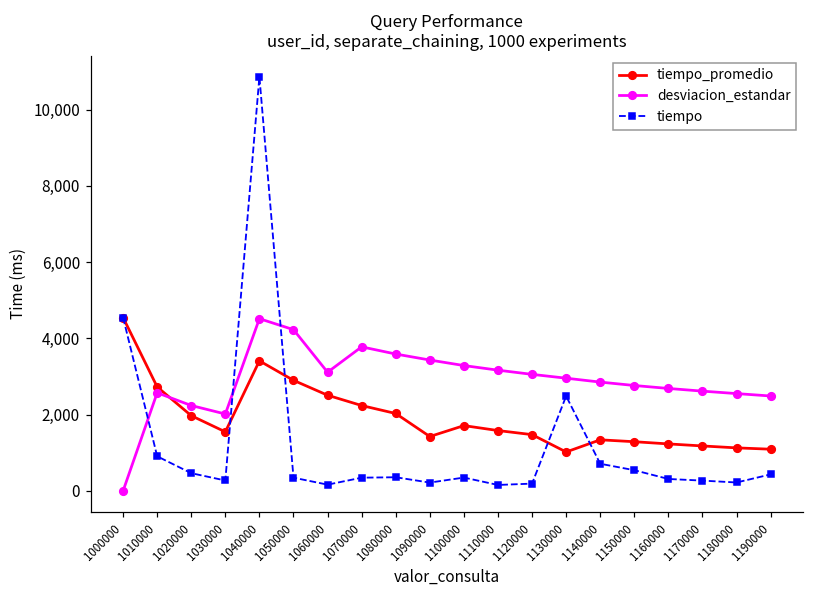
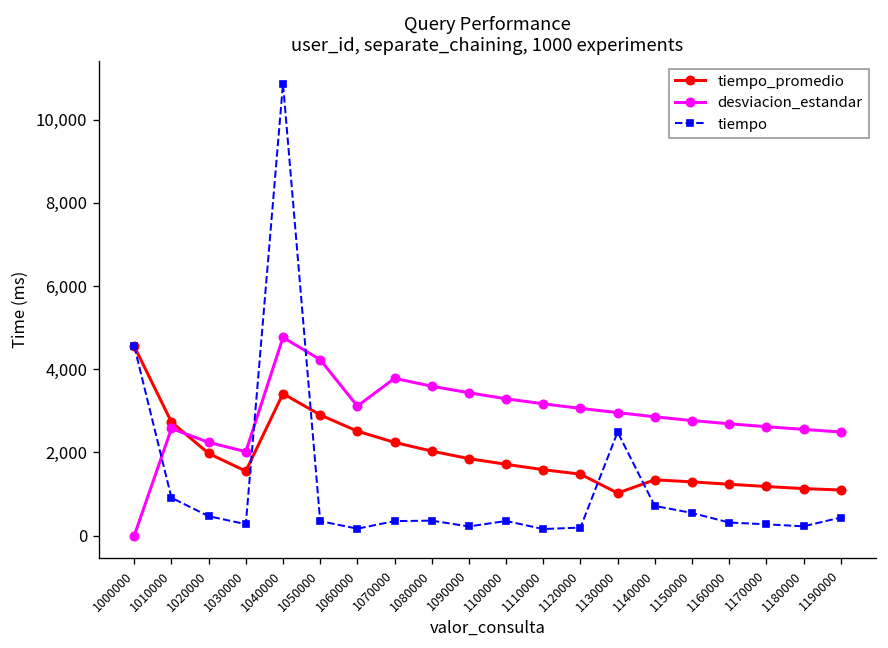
desviacion_estandar, 1040000: 4,500 -> 4,800
tiempo_promedio, 1090000: 1,400 -> 1,800
